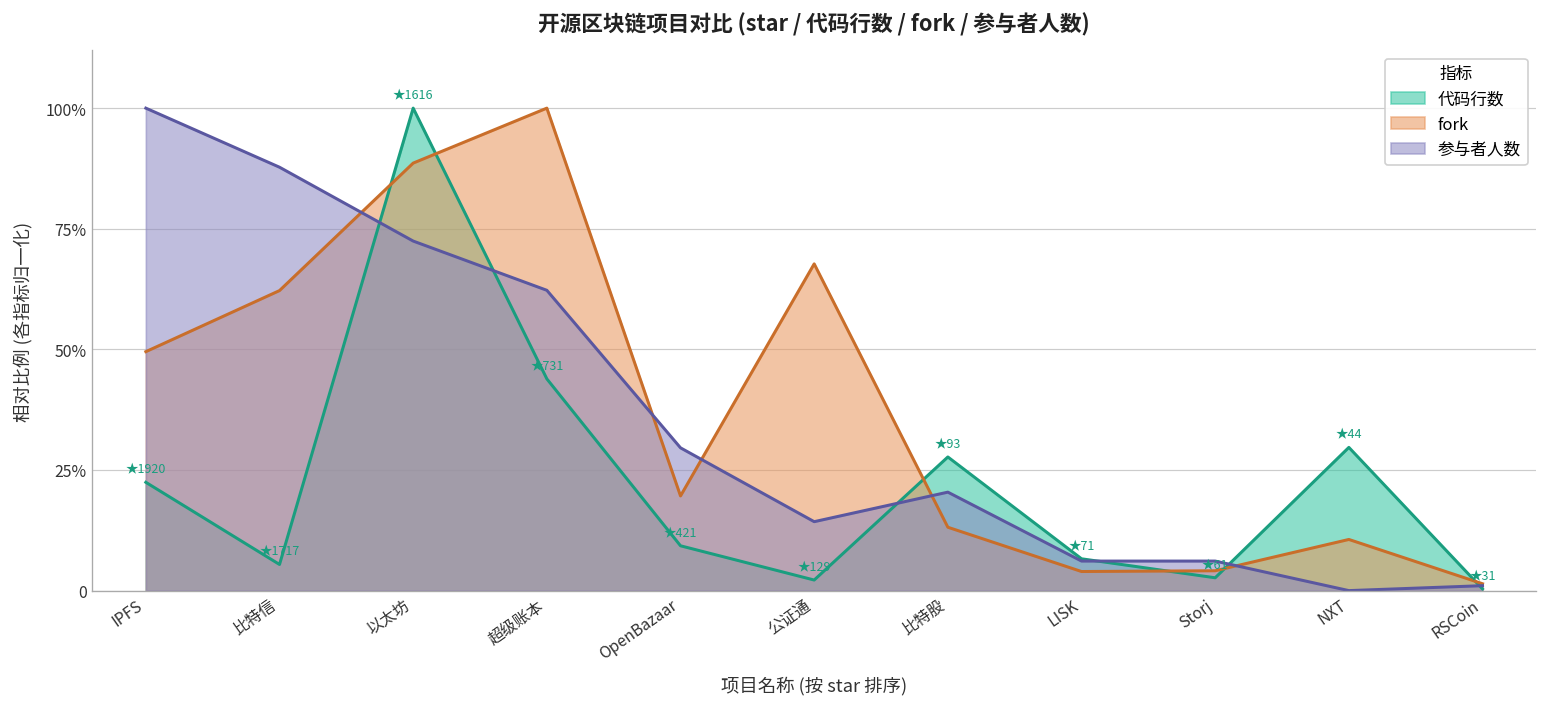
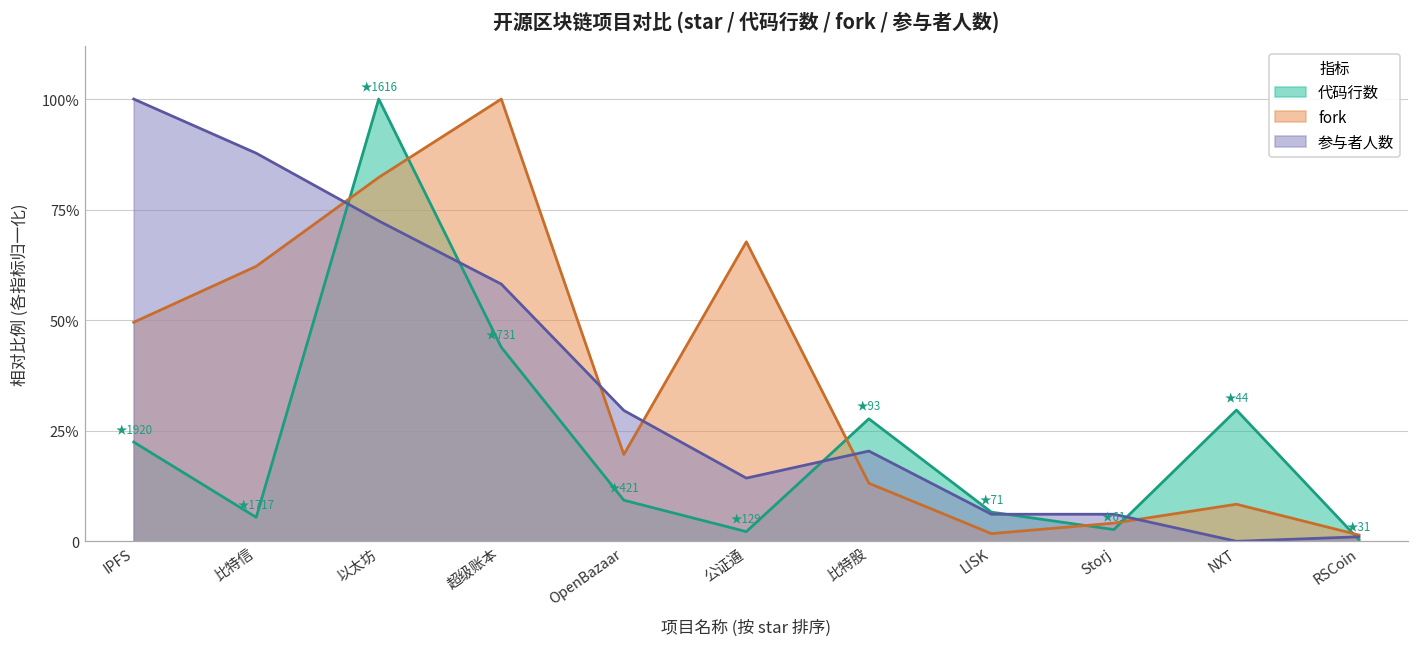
fork, 以太坊: 89% -> 82%
参与者人数, 超级账本: 62% -> 58%
fork, LISK: 4% -> 2%
fork, NXT: 11% -> 8%
